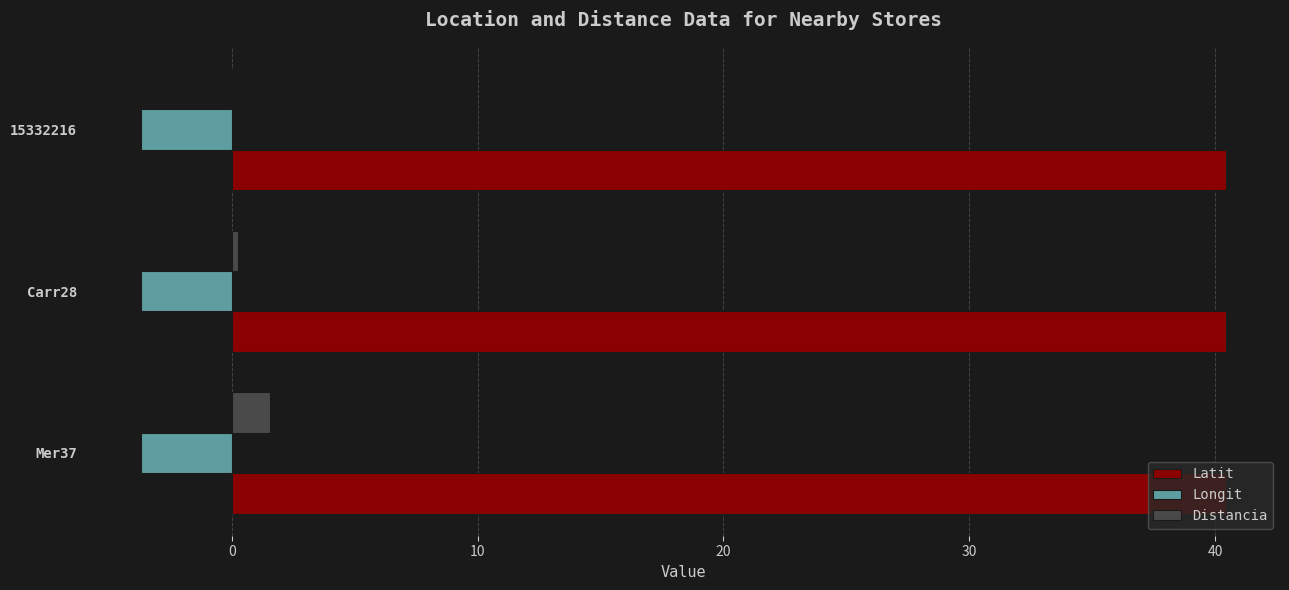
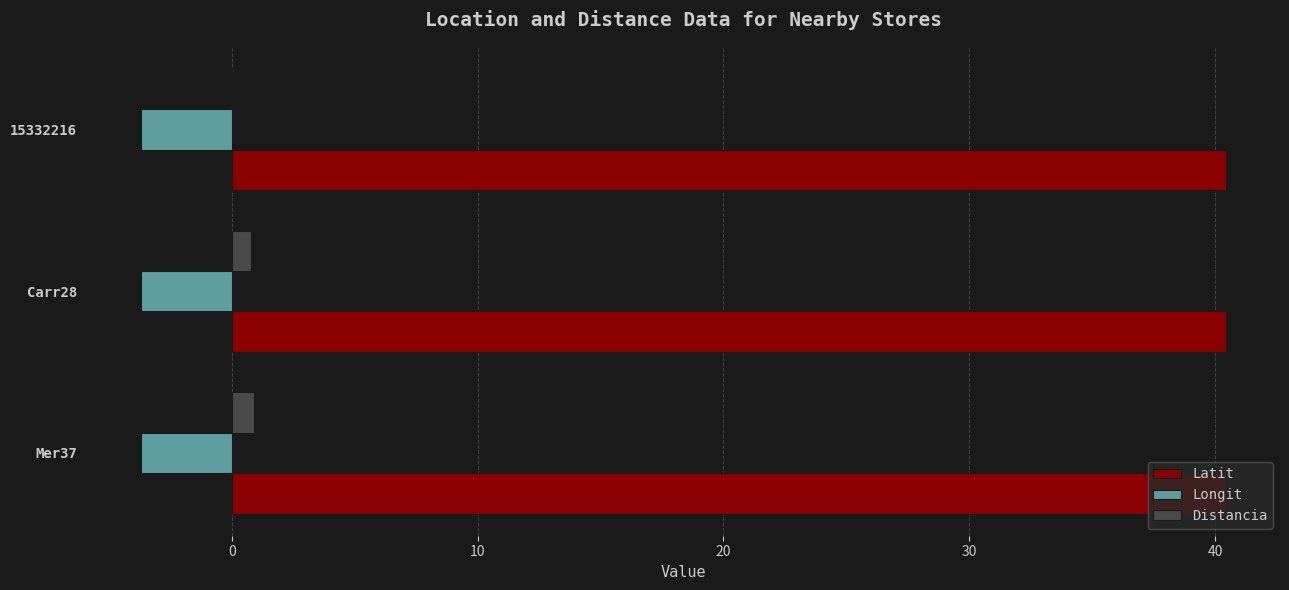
Distancia, Carr28: 0.3 -> 0.8
Distancia, Mer37: 1.6 -> 0.9
